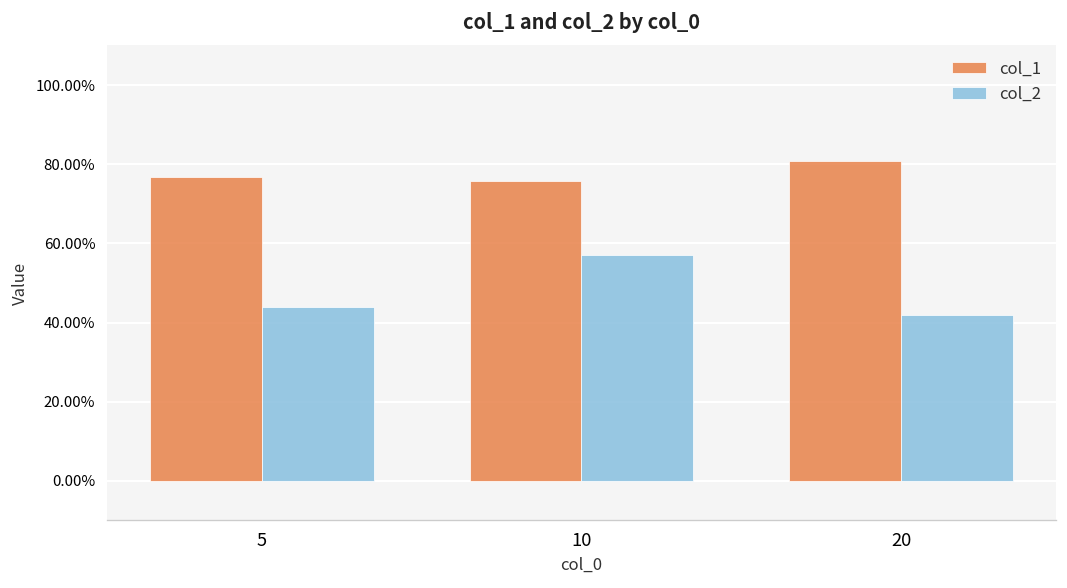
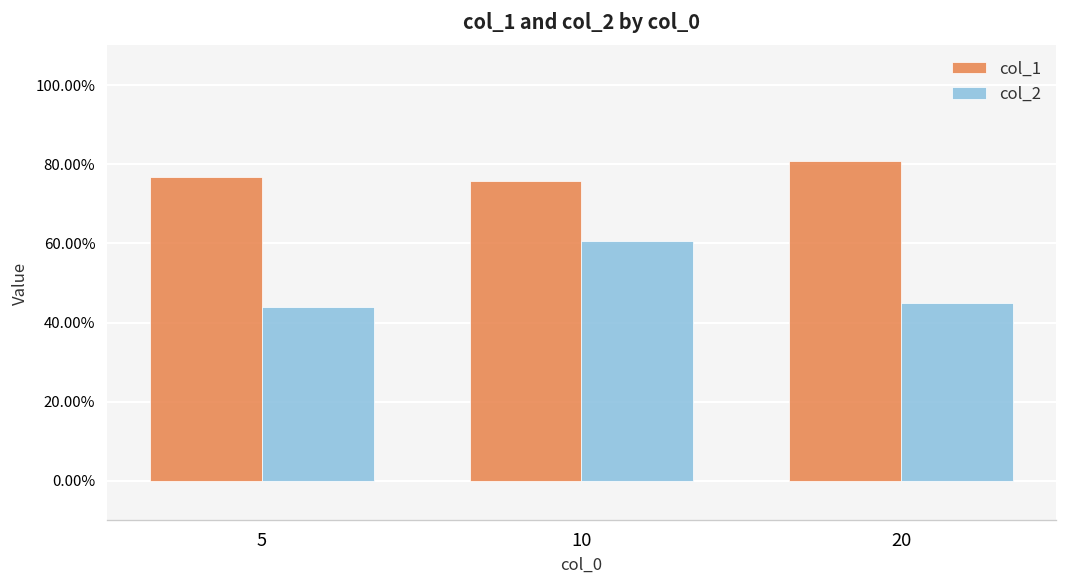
col_2, 10: 57% -> 61%
col_2, 20: 42% -> 45%
